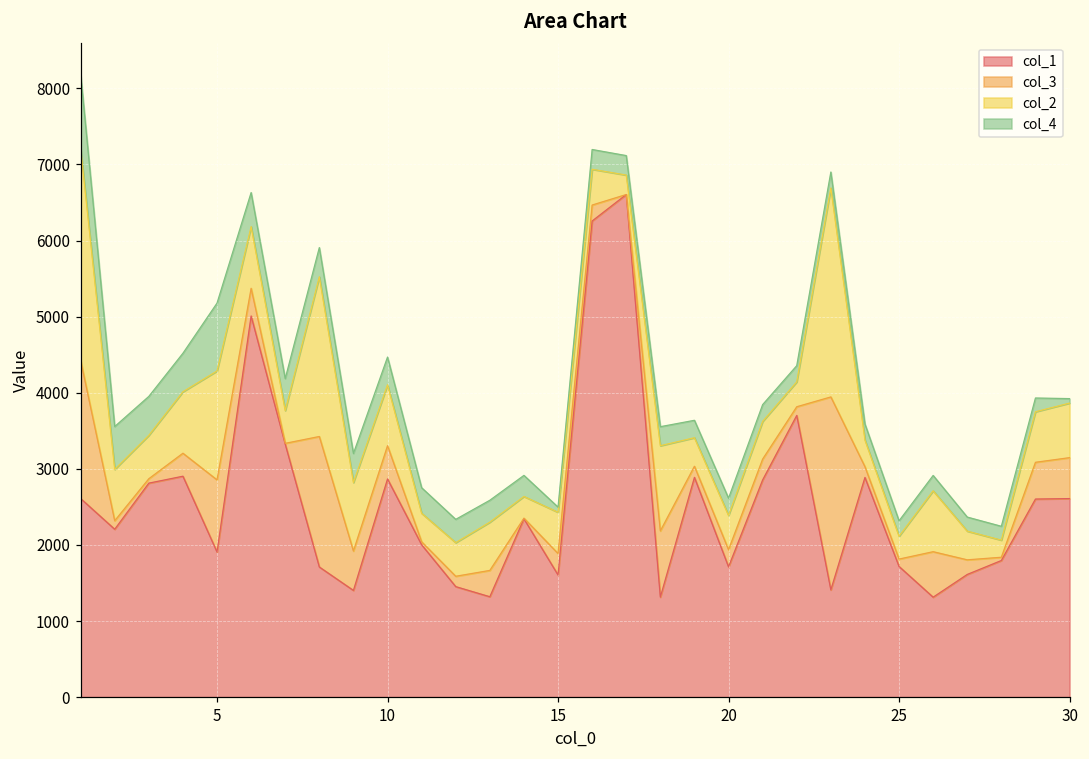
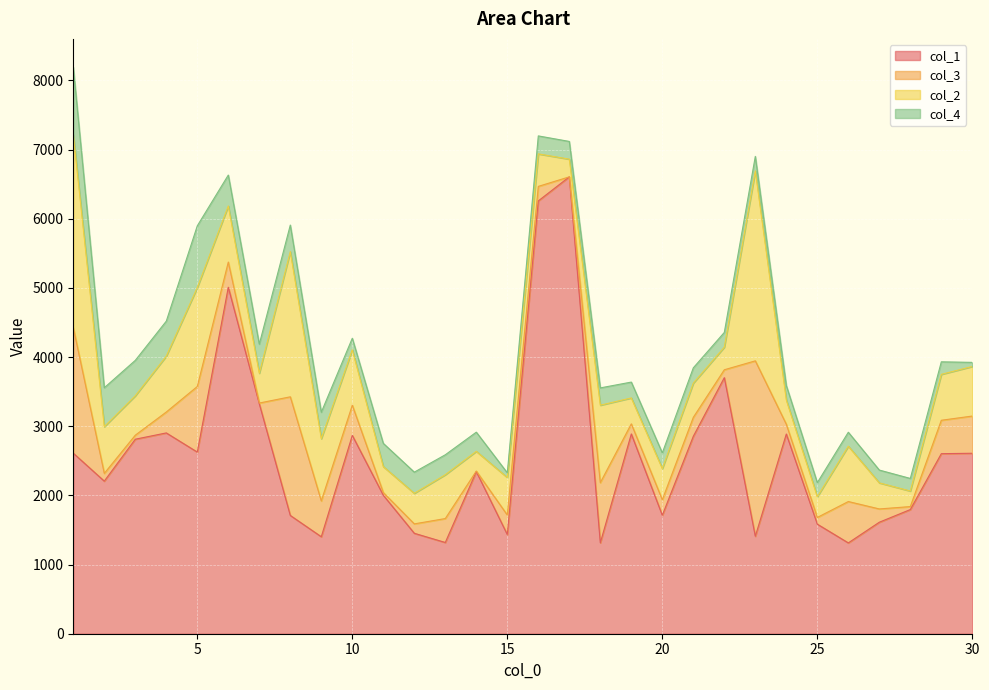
col_1, 5: 1900 -> 2600
col_4, 10: 400 -> 200
col_1, 15: 1600 -> 1400
col_1, 25: 1700 -> 1600
